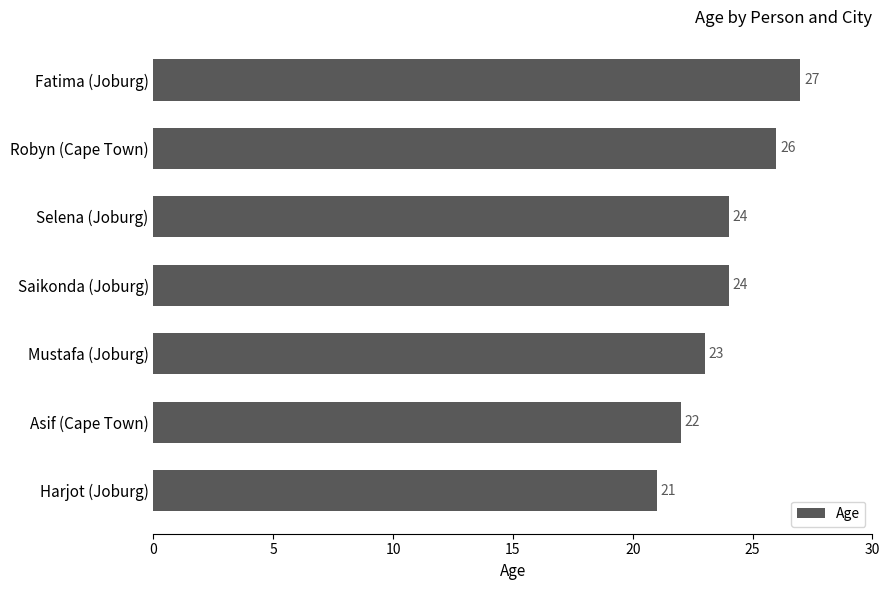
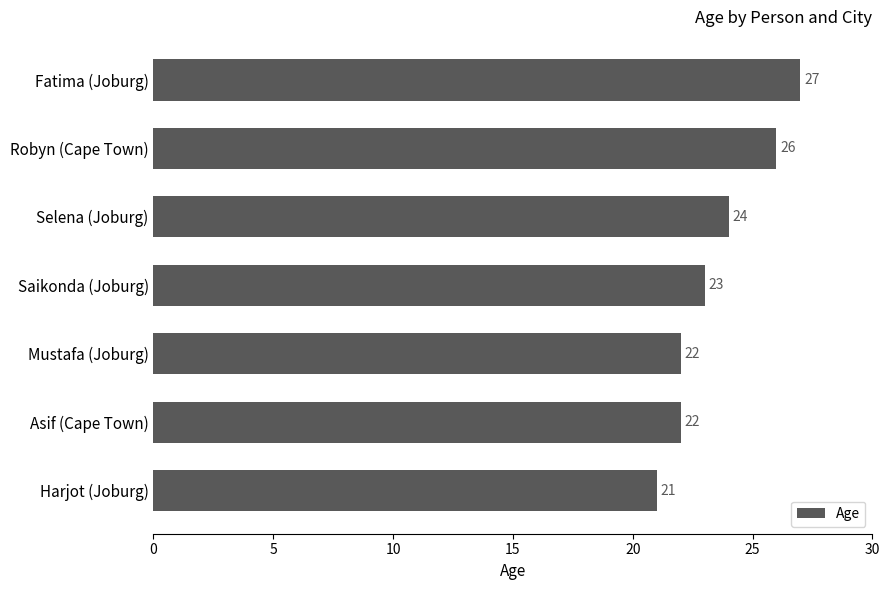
Saikonda (Joburg): 24 -> 23
Mustafa (Joburg): 23 -> 22
